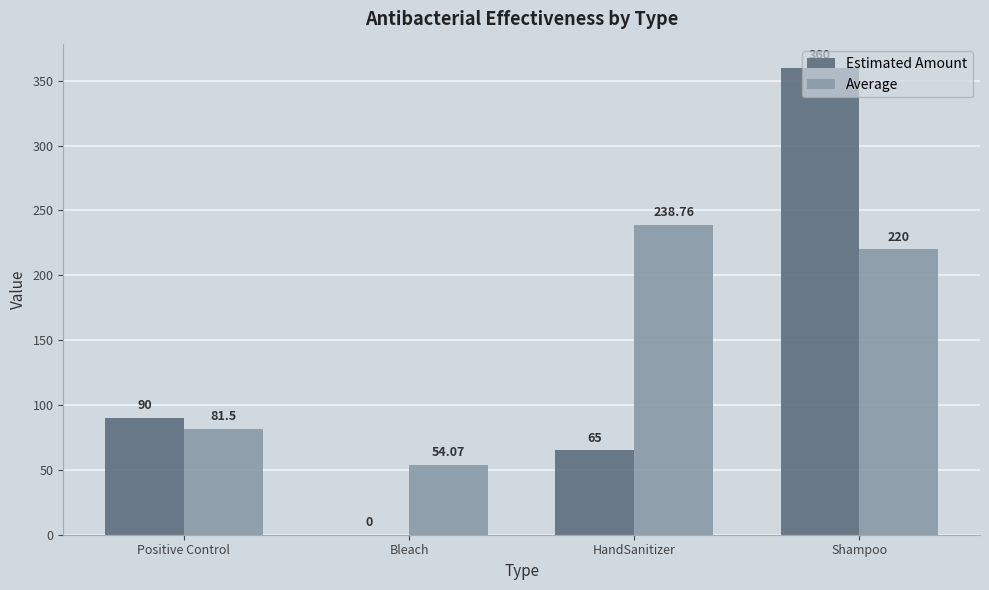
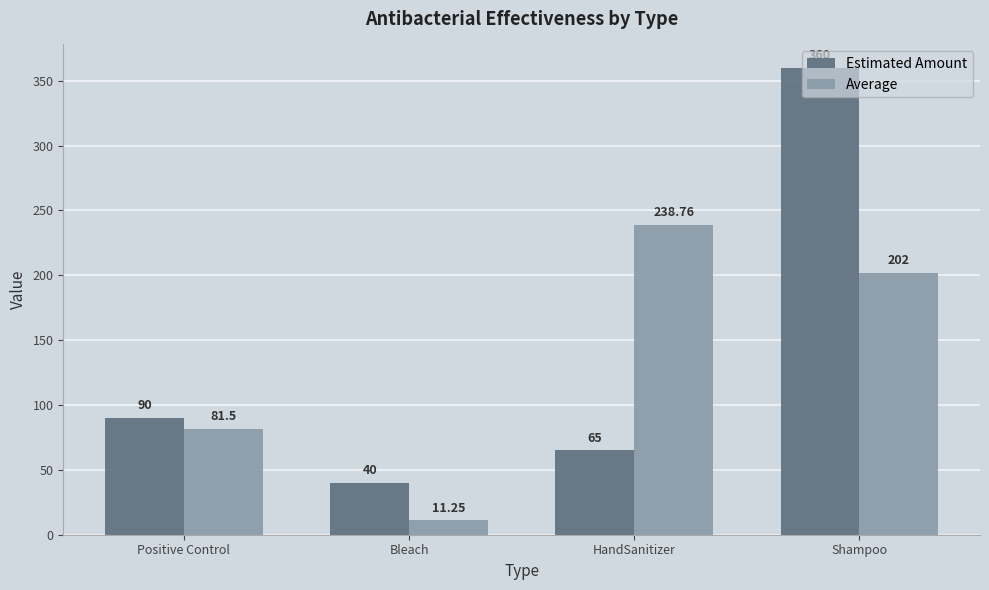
Estimated Amount, Bleach: 0 -> 40
Average, Bleach: 54.07 -> 11.25
Average, Shampoo: 220 -> 202
